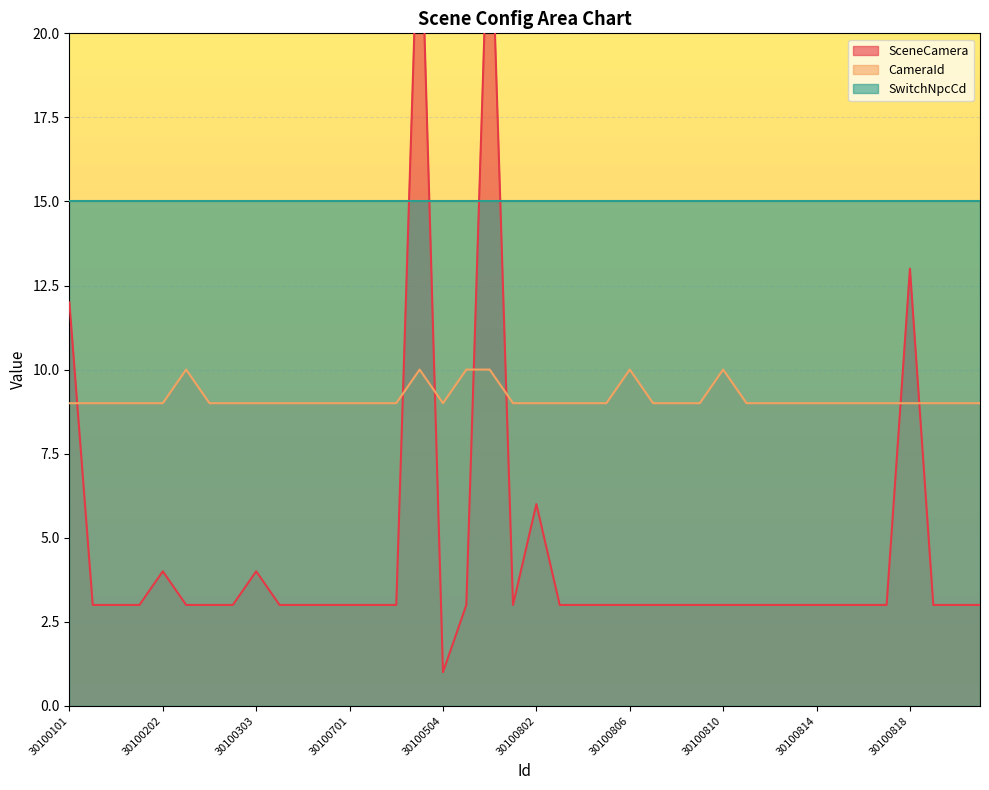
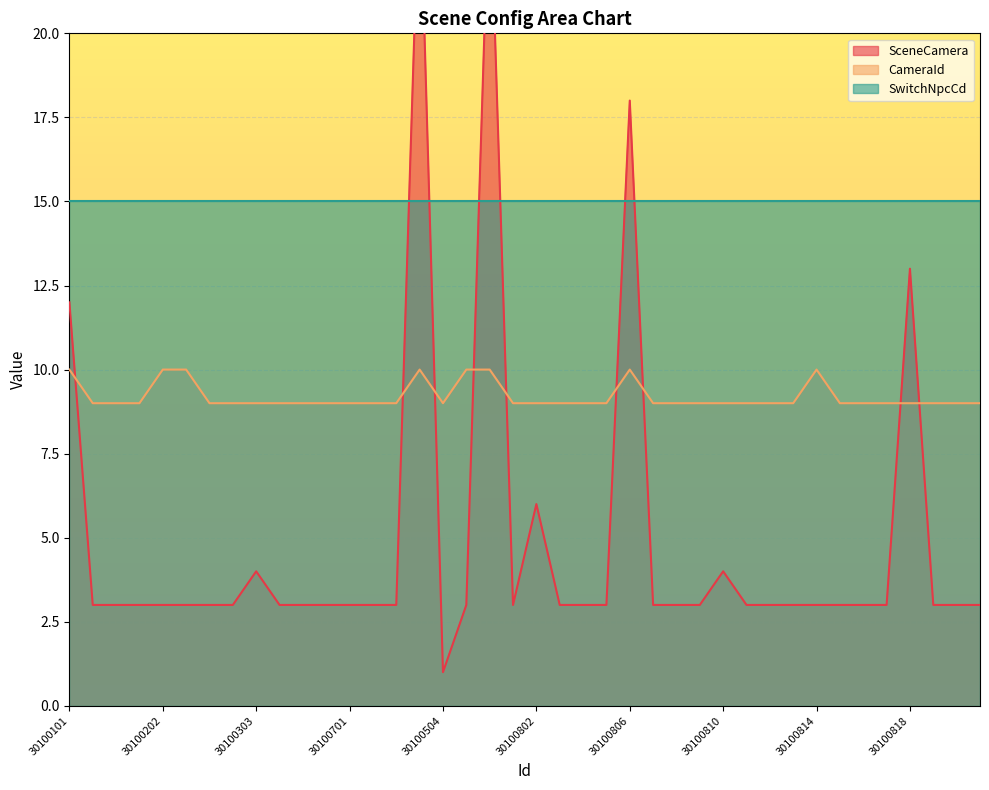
CameraId, 30100101: 9 -> 10
SceneCamera, 30100202: 4 -> 3
CameraId, 30100202: 9 -> 10
SceneCamera, 30100806: 3 -> 18
SceneCamera, 30100810: 3 -> 4
CameraId, 30100810: 10 -> 9
CameraId, 30100814: 9 -> 10
